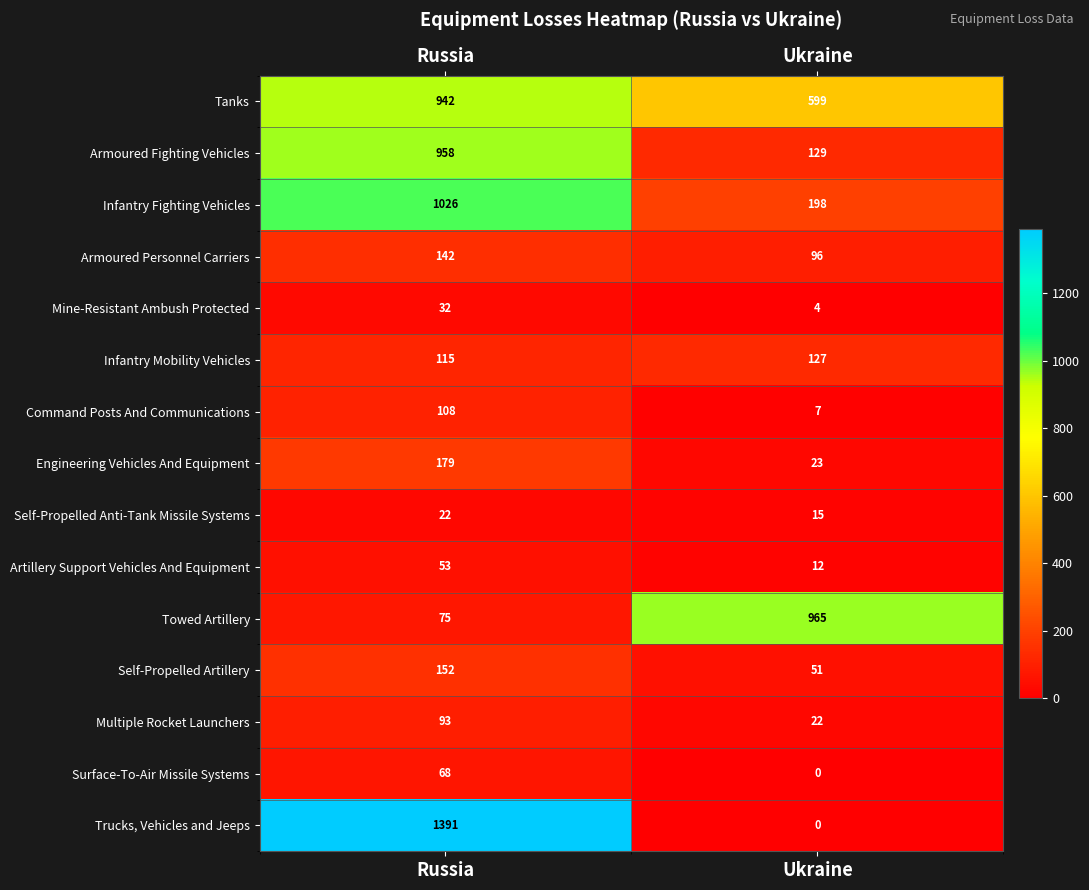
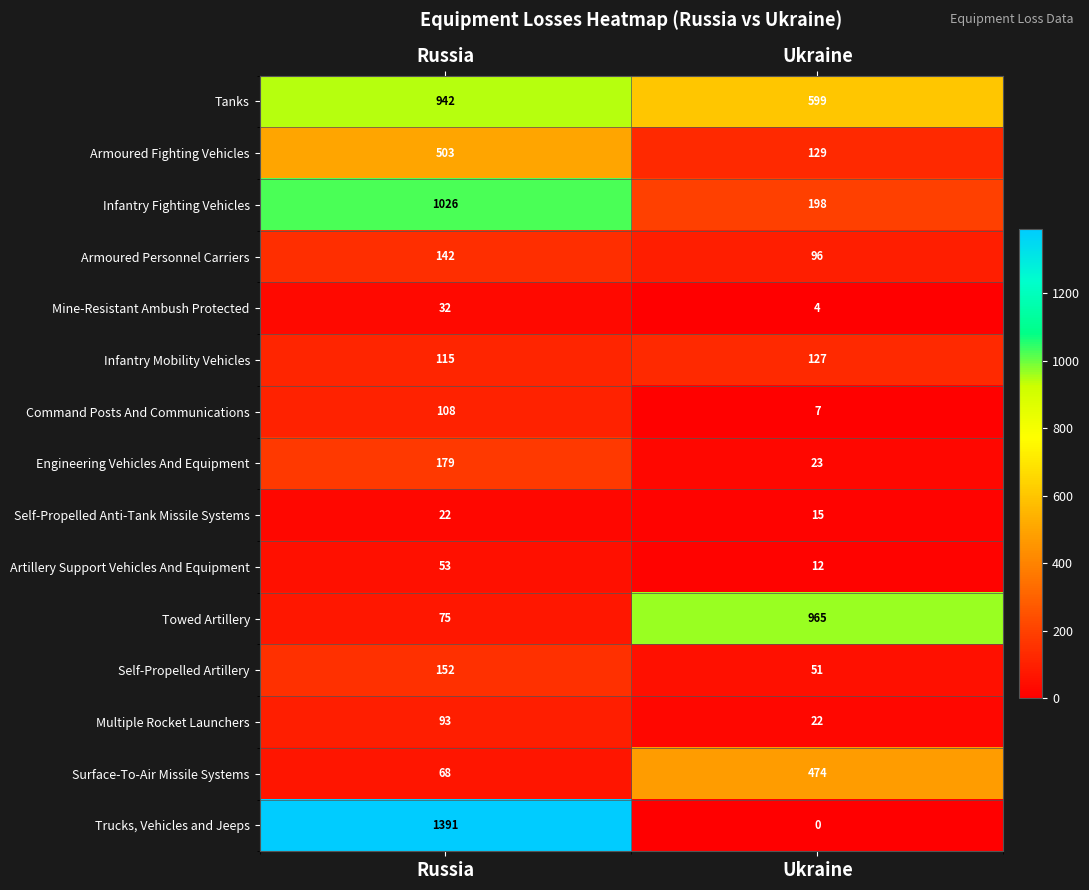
Armoured Fighting Vehicles, Russia: 958 -> 503
Surface-To-Air Missile Systems, Ukraine: 0 -> 474
